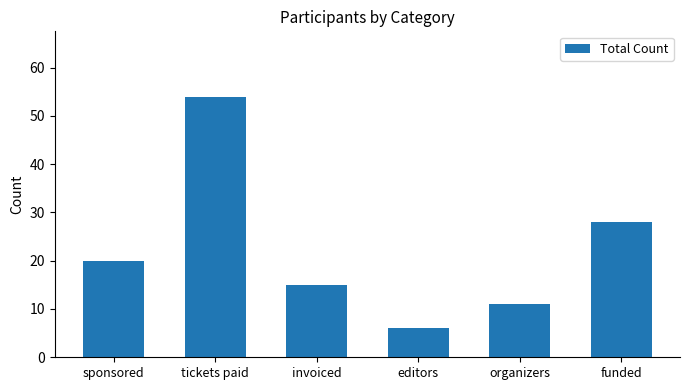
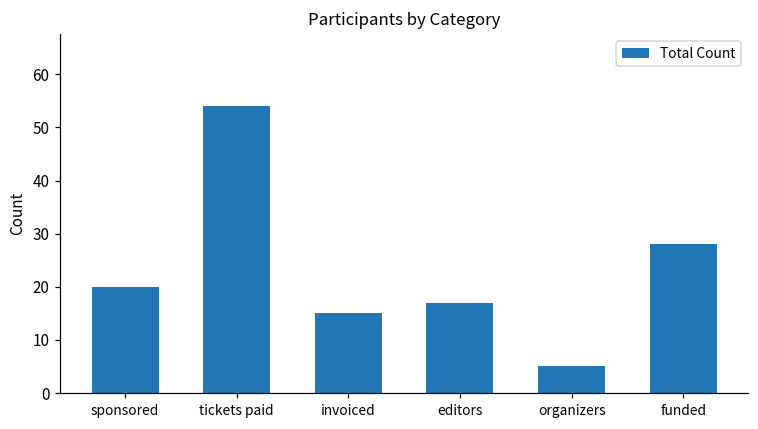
editors: 6 -> 17
organizers: 11 -> 5
